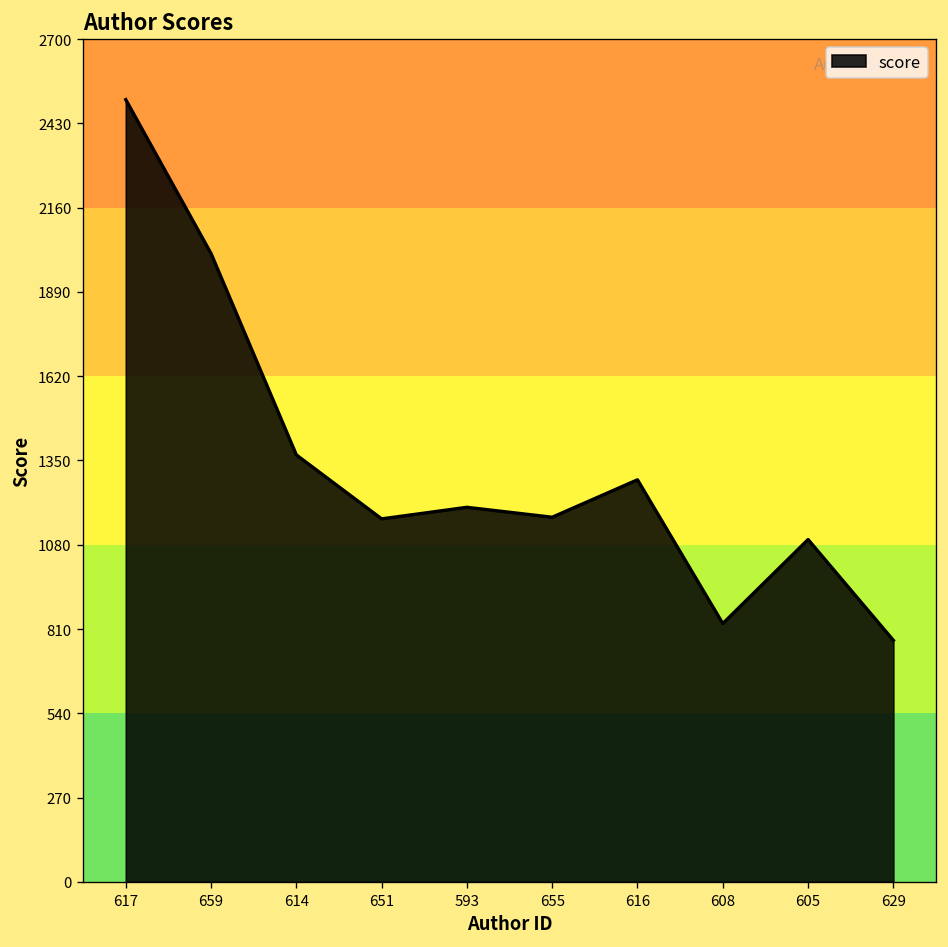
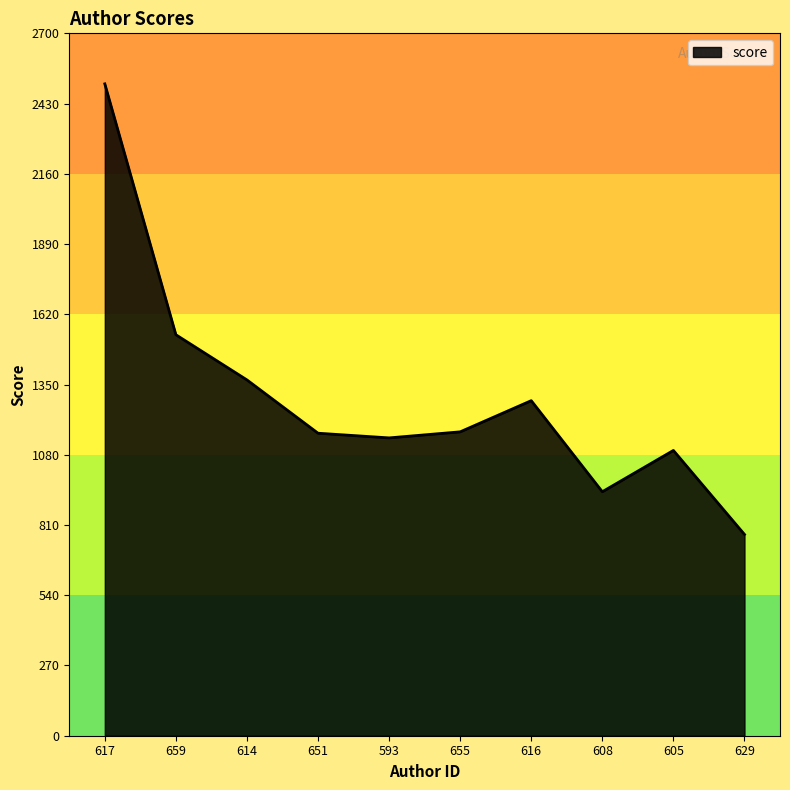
659: 2010 -> 1540
593: 1200 -> 1140
608: 830 -> 940
